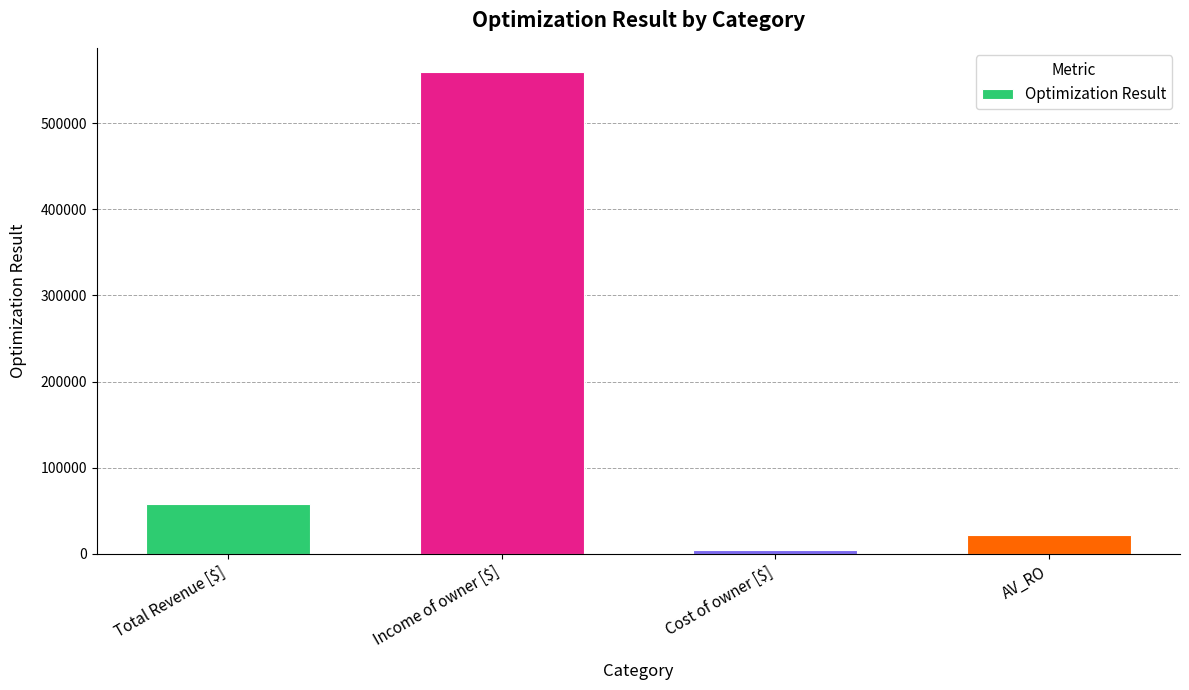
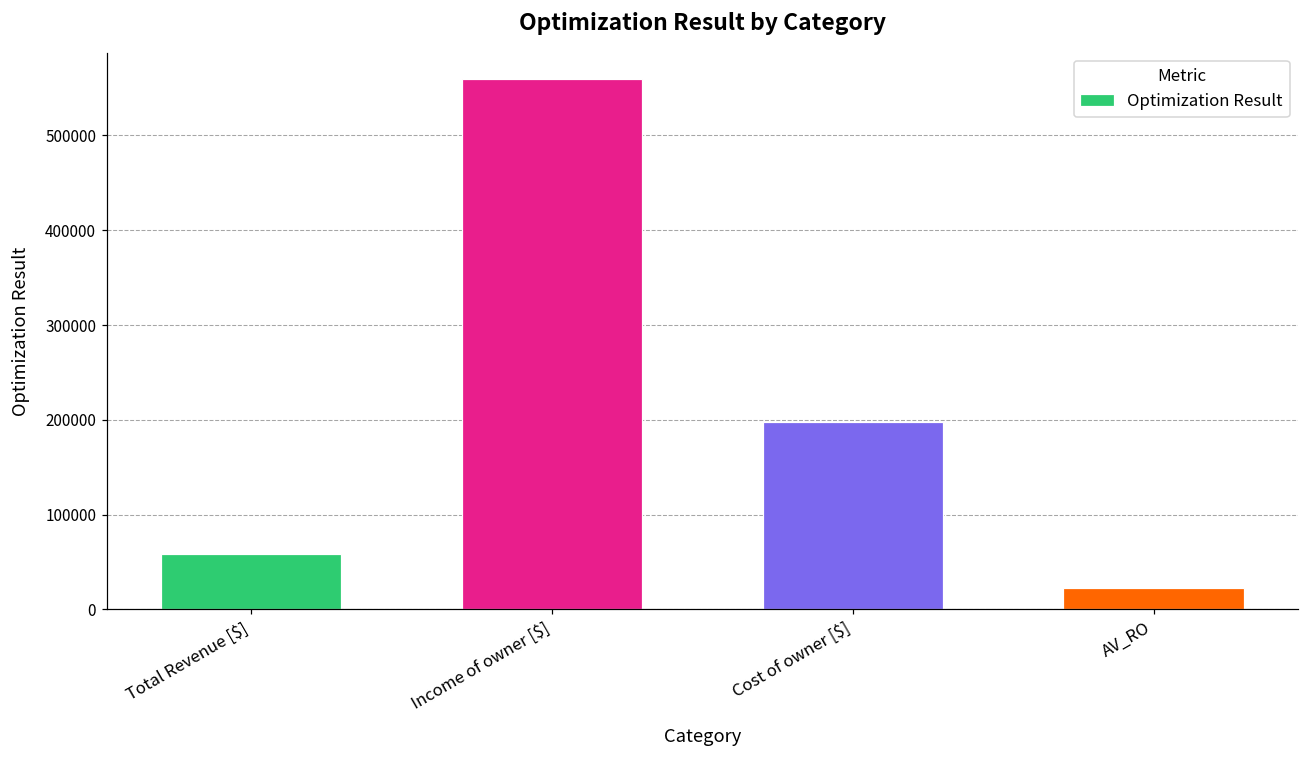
Cost of owner [$]: 0 -> 200000
